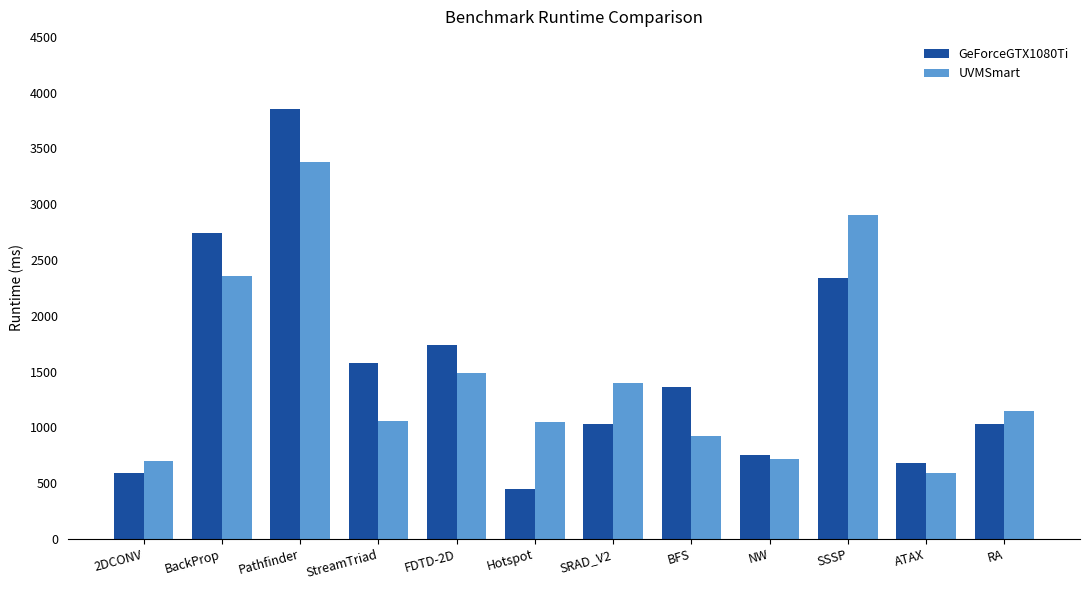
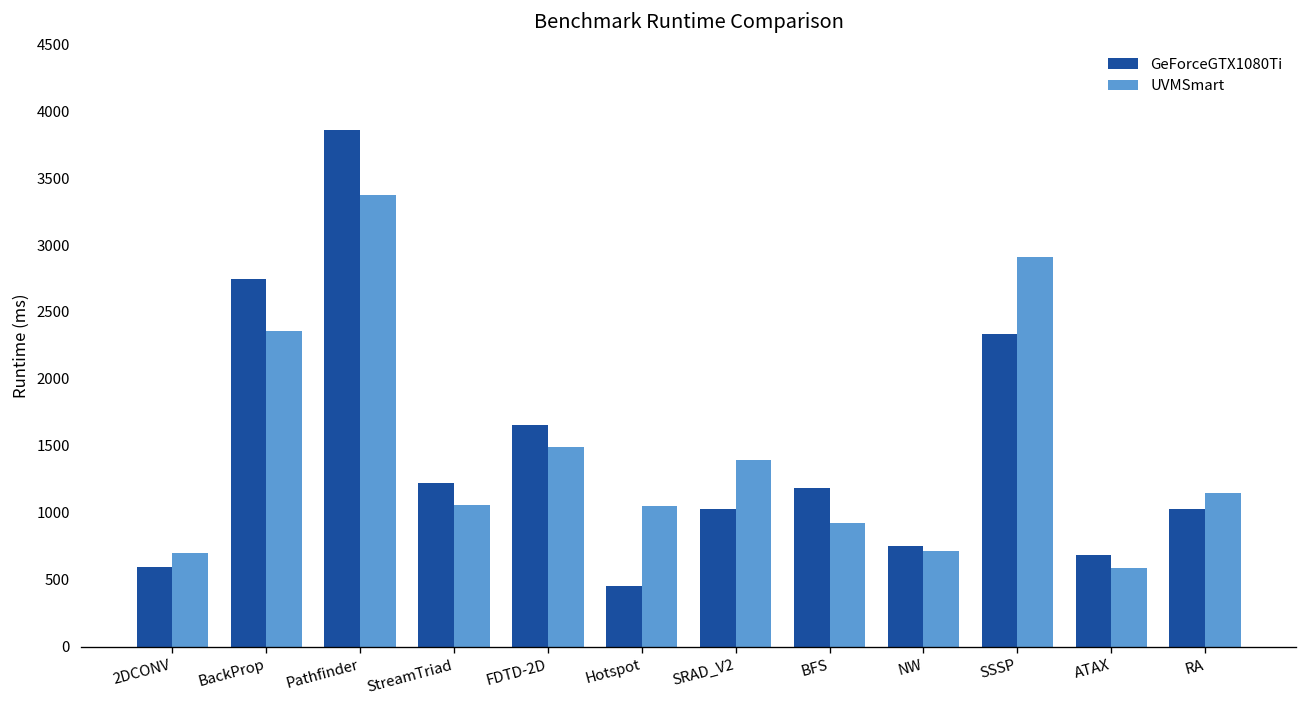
GeForceGTX1080Ti, StreamTriad: 1570 -> 1230
GeForceGTX1080Ti, FDTD-2D: 1740 -> 1650
GeForceGTX1080Ti, BFS: 1360 -> 1180
